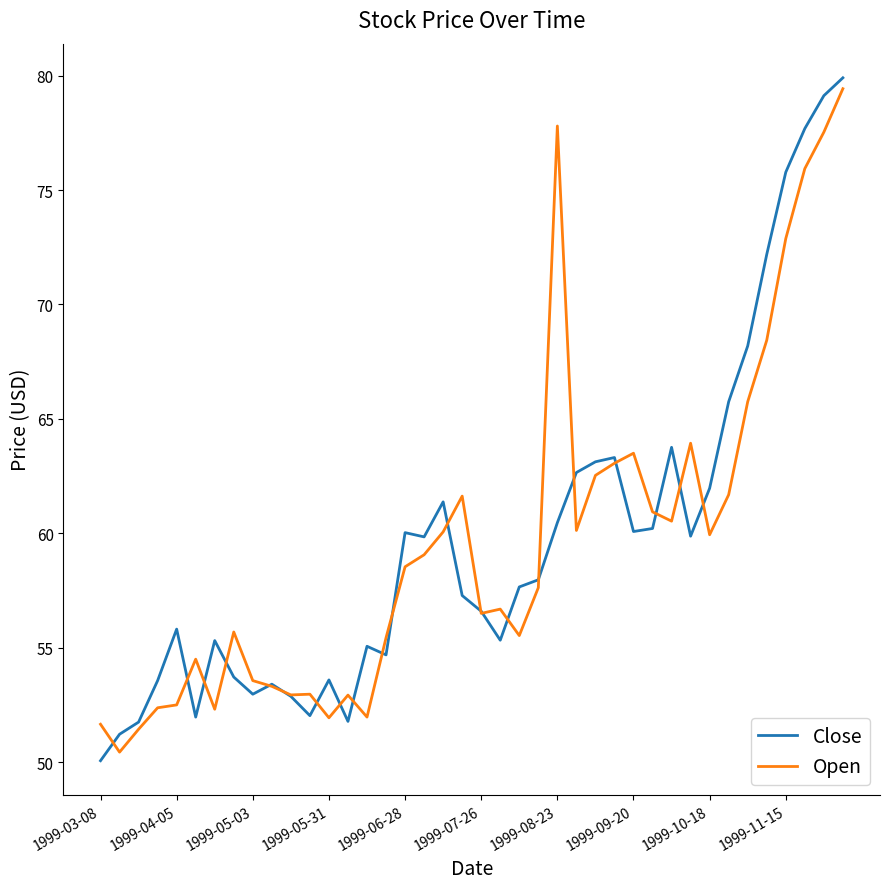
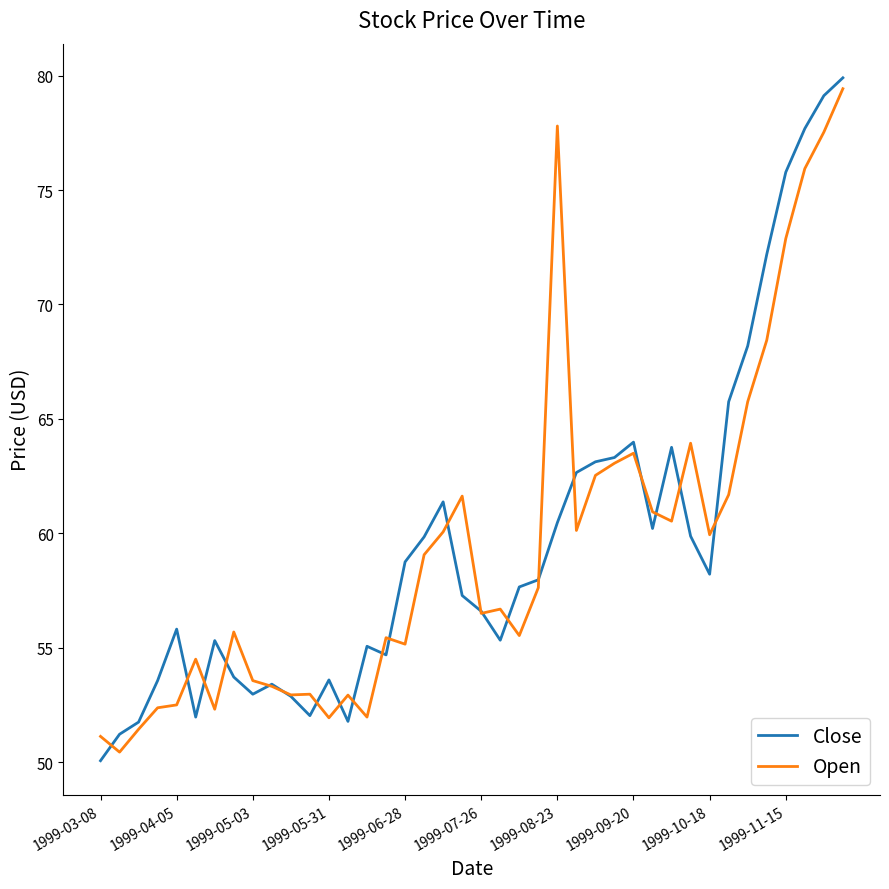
Open, 1999-03-08: 51.7 -> 51.1
Close, 1999-06-28: 60.0 -> 58.8
Open, 1999-06-28: 58.5 -> 55.2
Close, 1999-09-20: 60.1 -> 64.0
Close, 1999-10-18: 62.0 -> 58.2
